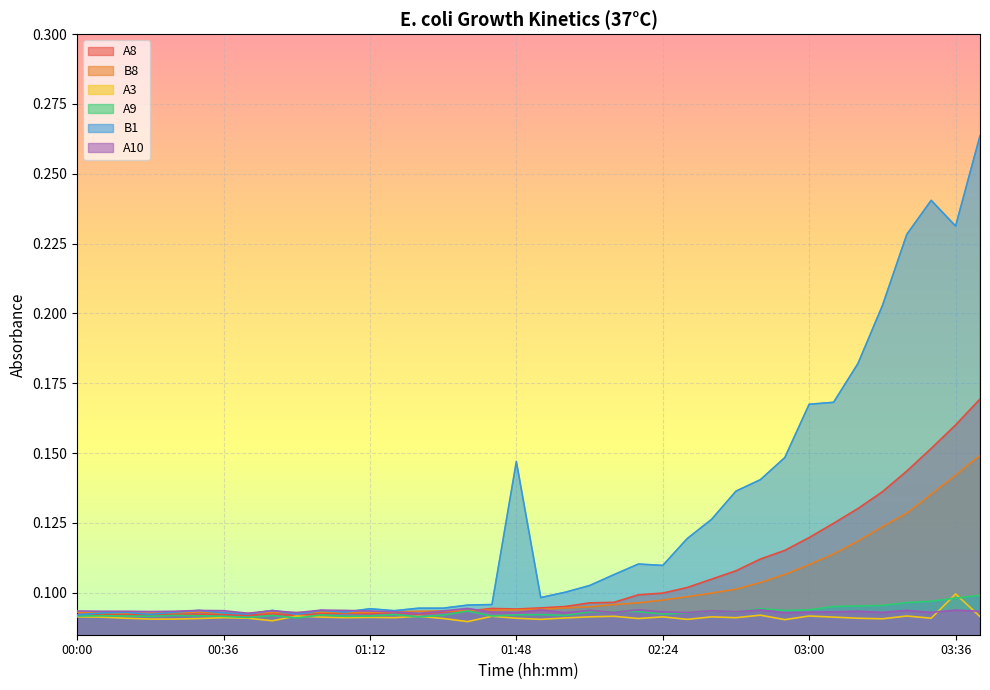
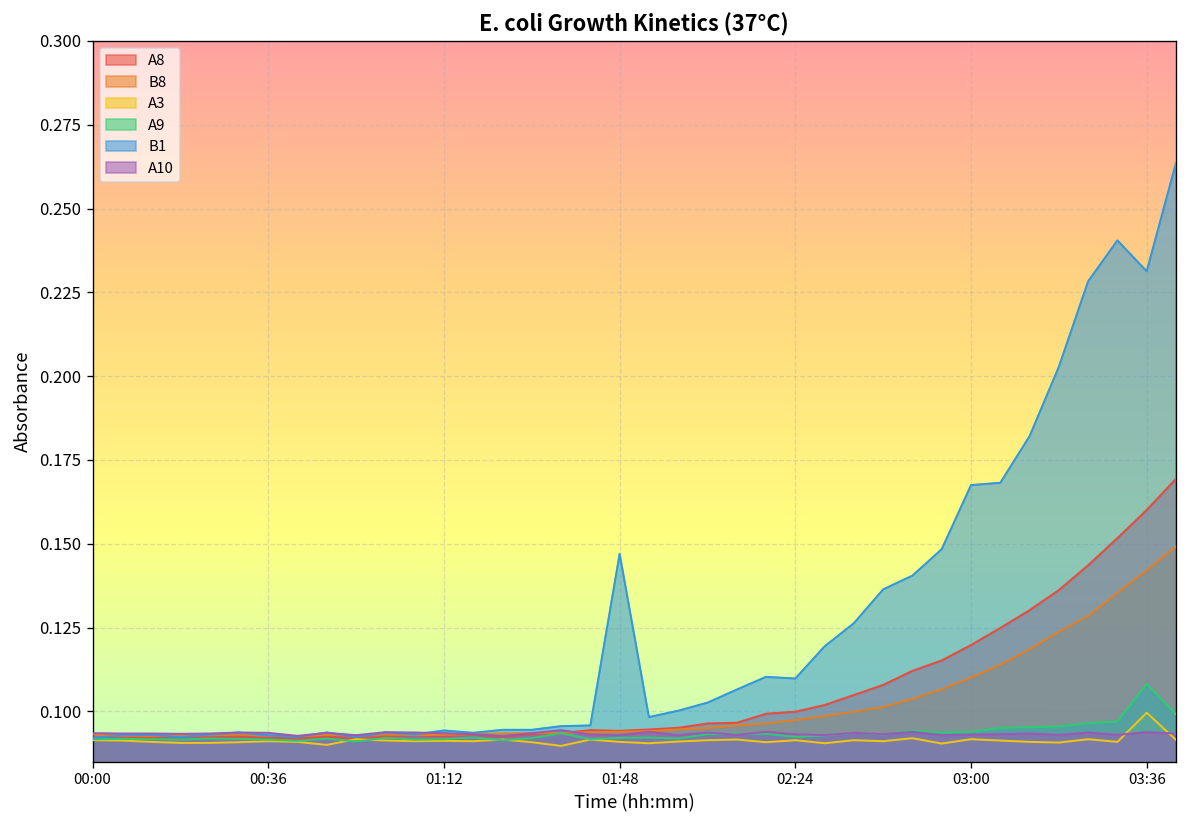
A9, 03:36: 0.098 -> 0.108
